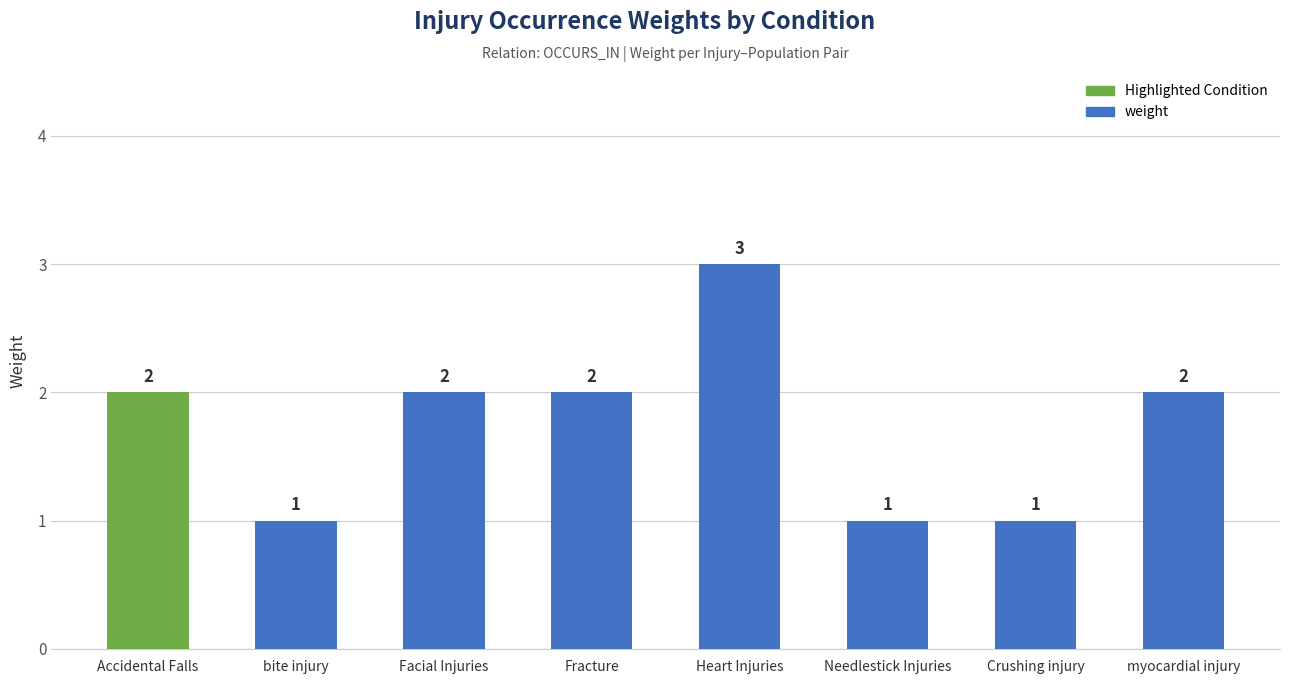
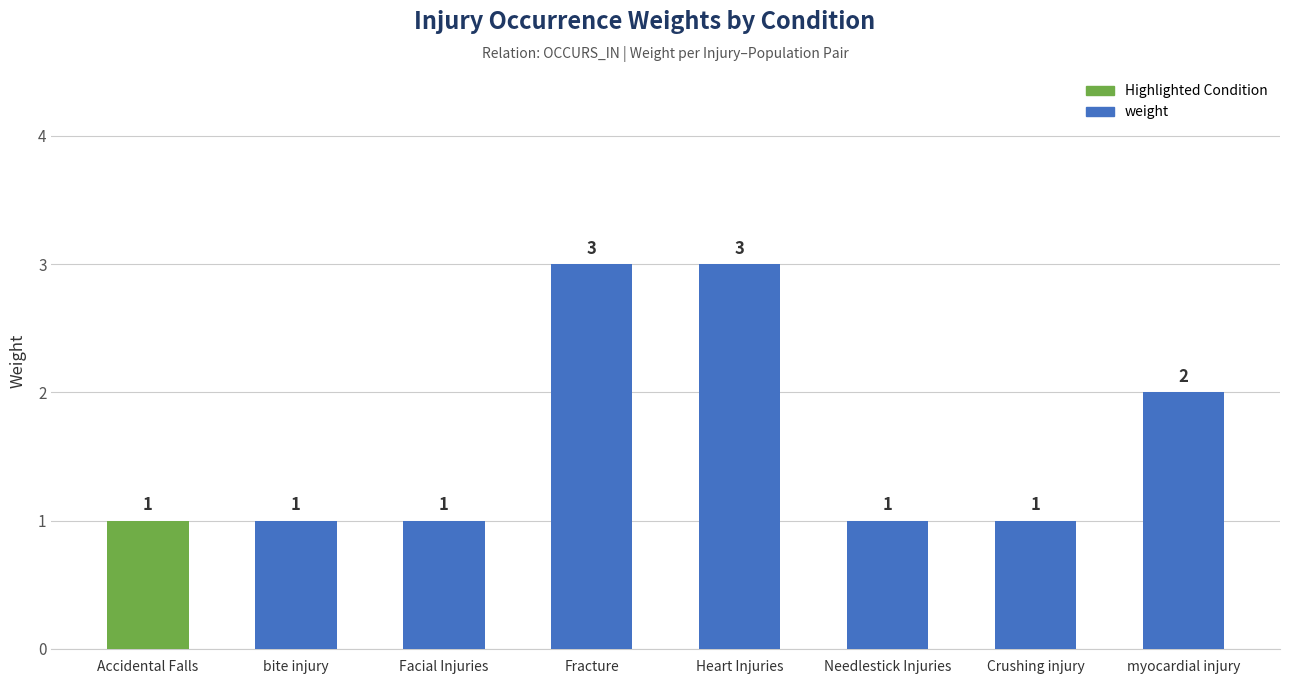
Accidental Falls: 2 -> 1
Facial Injuries: 2 -> 1
Fracture: 2 -> 3
